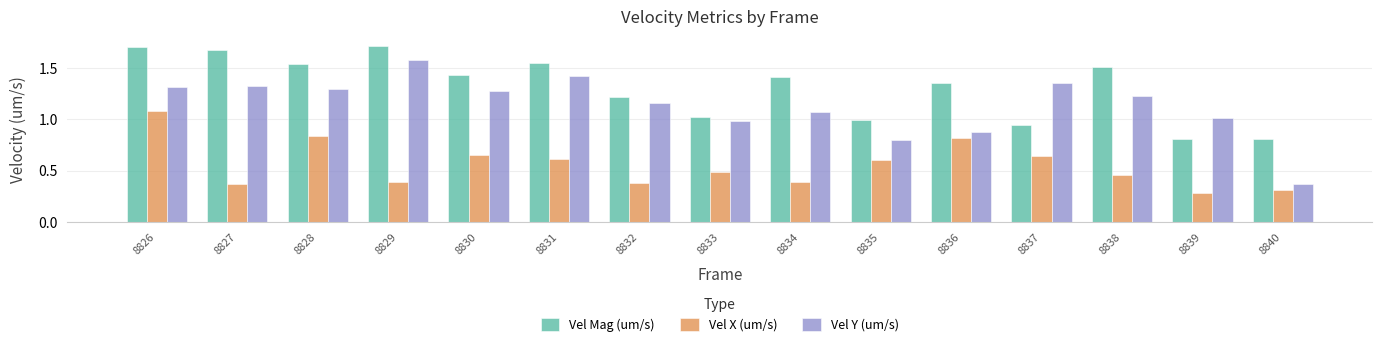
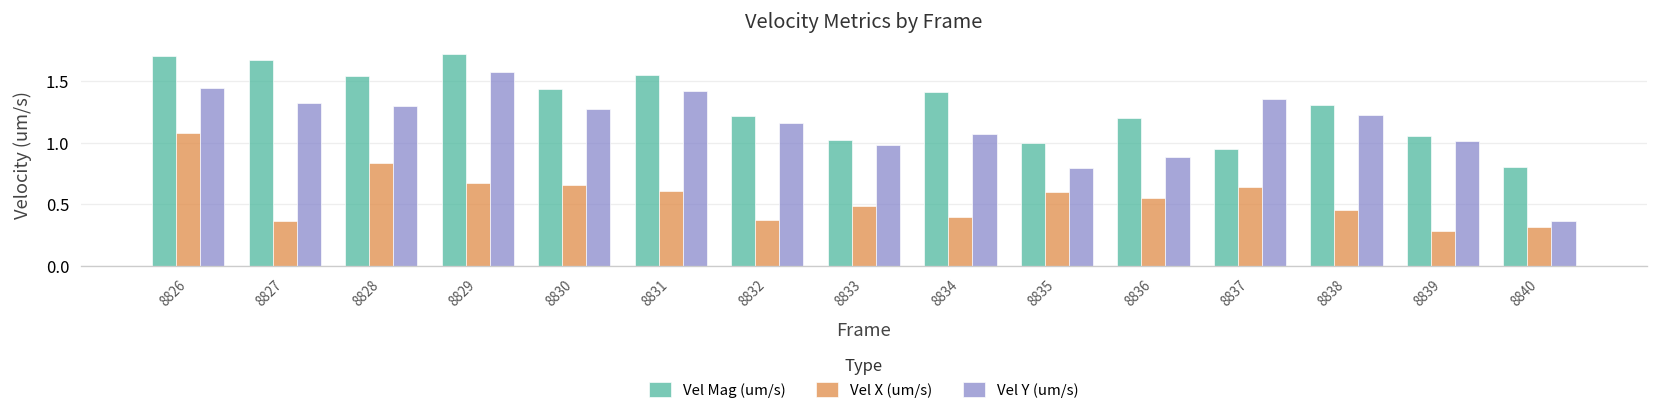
Vel Y (um/s), 8826: 1.32 -> 1.45
Vel X (um/s), 8829: 0.39 -> 0.68
Vel Mag (um/s), 8836: 1.36 -> 1.20
Vel X (um/s), 8836: 0.82 -> 0.55
Vel Mag (um/s), 8838: 1.51 -> 1.31
Vel Mag (um/s), 8839: 0.81 -> 1.06
